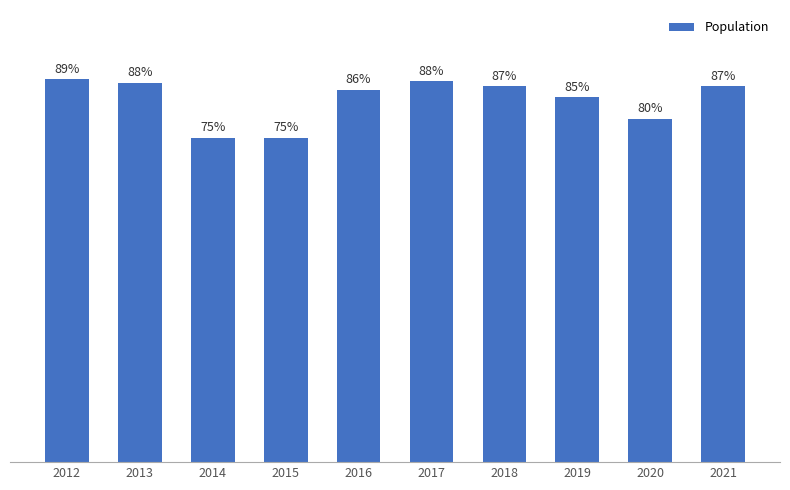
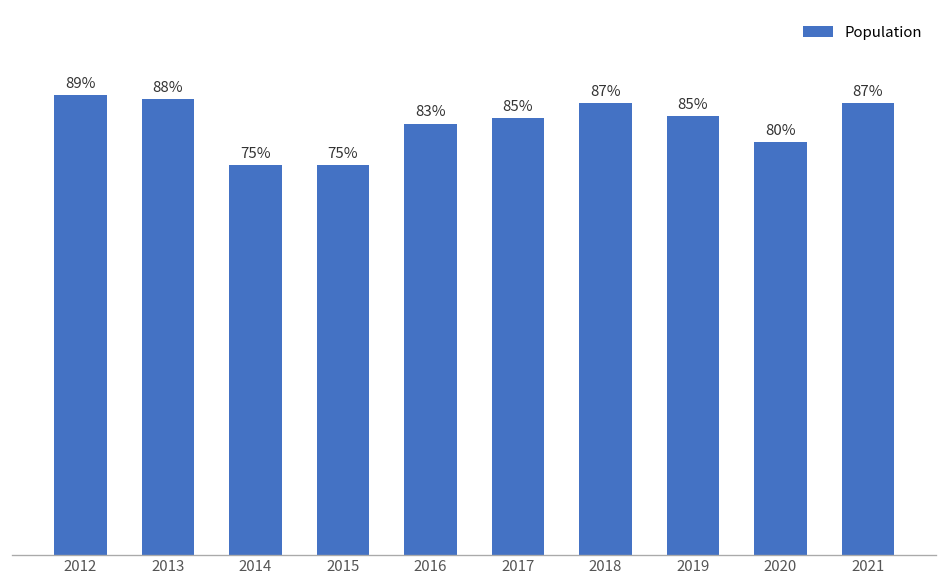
2016: 86% -> 83%
2017: 88% -> 85%
